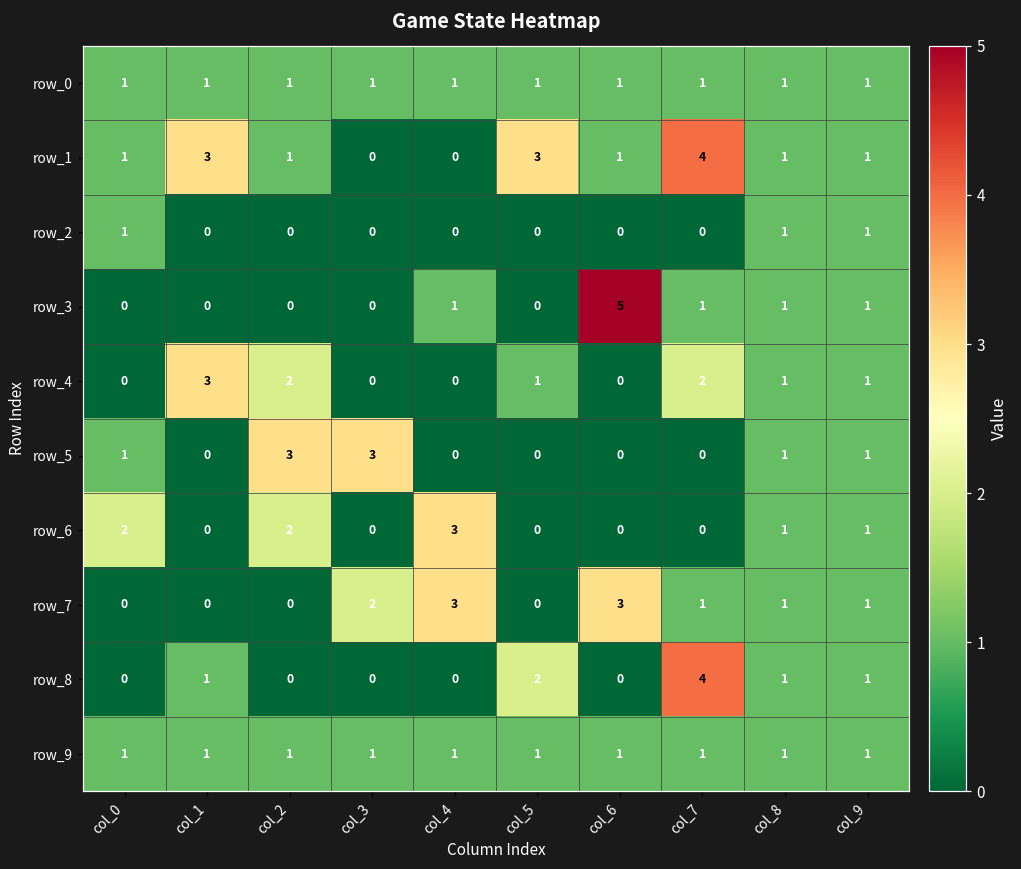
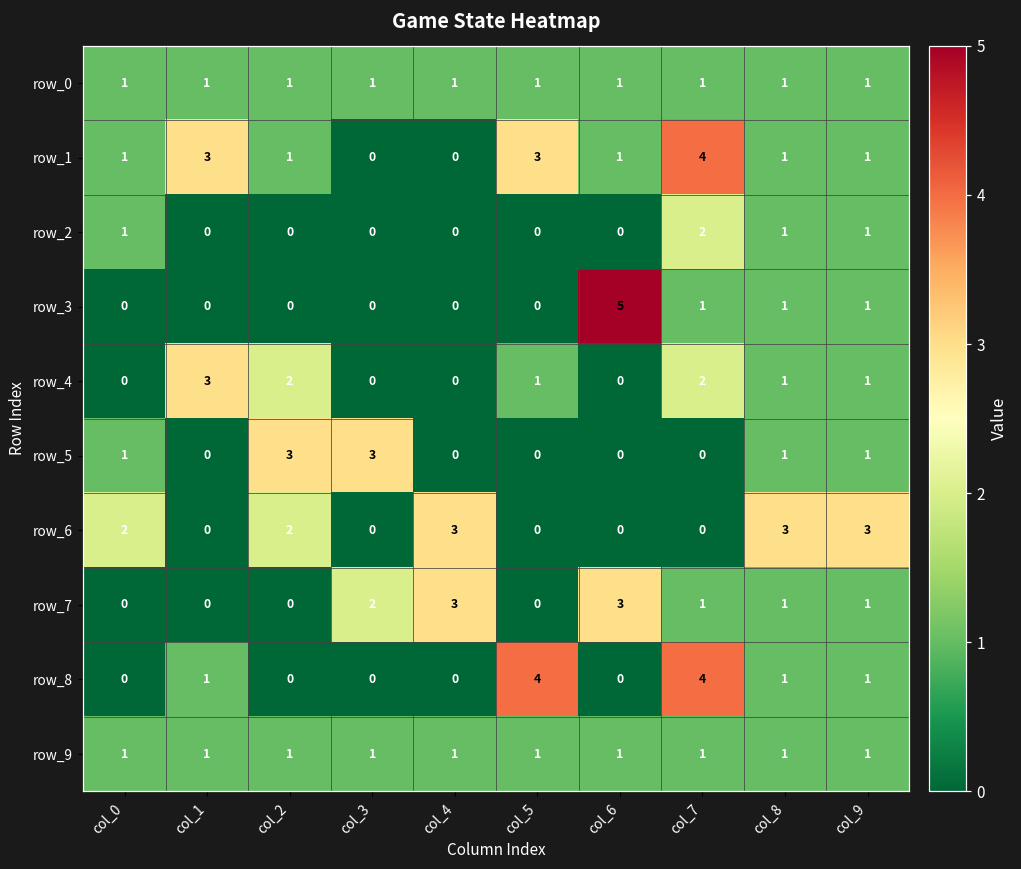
row_2, col_7: 0 -> 2
row_3, col_4: 1 -> 0
row_6, col_8: 1 -> 3
row_6, col_9: 1 -> 3
row_8, col_5: 2 -> 4
